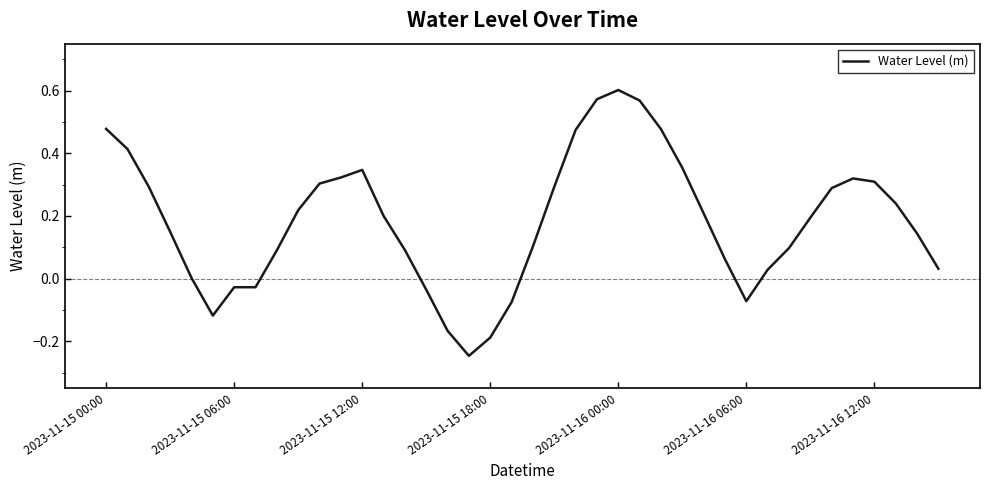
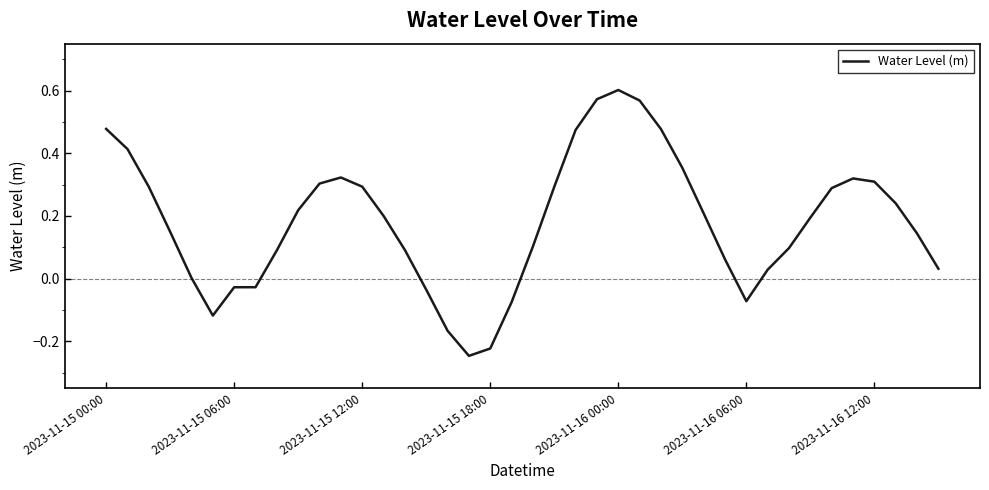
2023-11-15 12:00: 0.35 -> 0.29
2023-11-15 18:00: -0.19 -> -0.22
